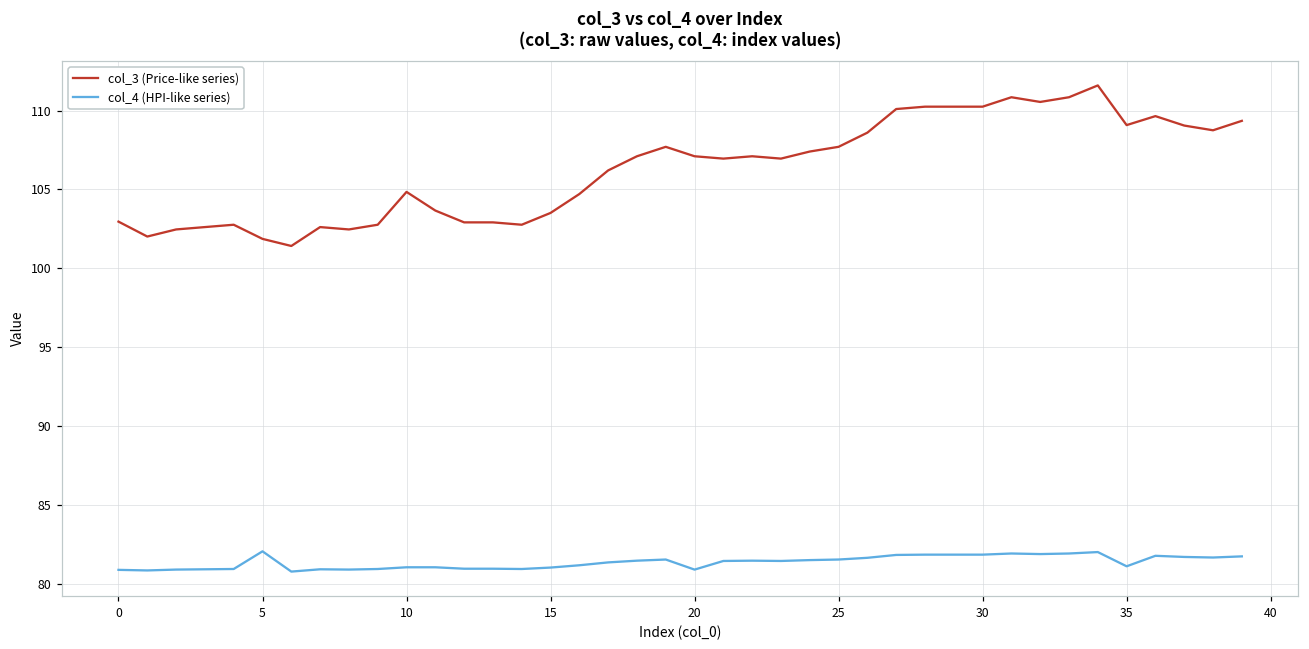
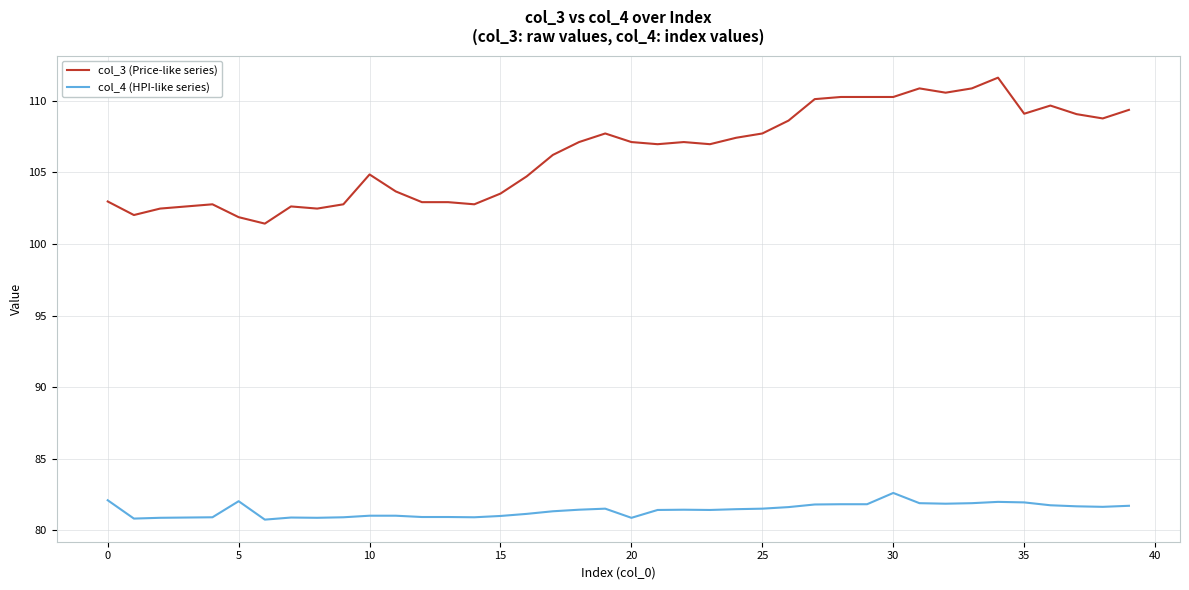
col_4 (HPI-like series), 0: 80.9 -> 82.1
col_4 (HPI-like series), 30: 81.8 -> 82.6
col_4 (HPI-like series), 35: 81.1 -> 82.0
